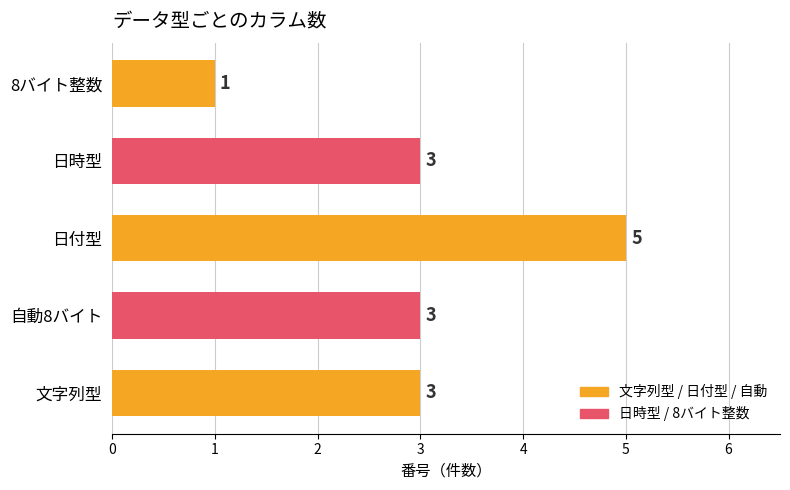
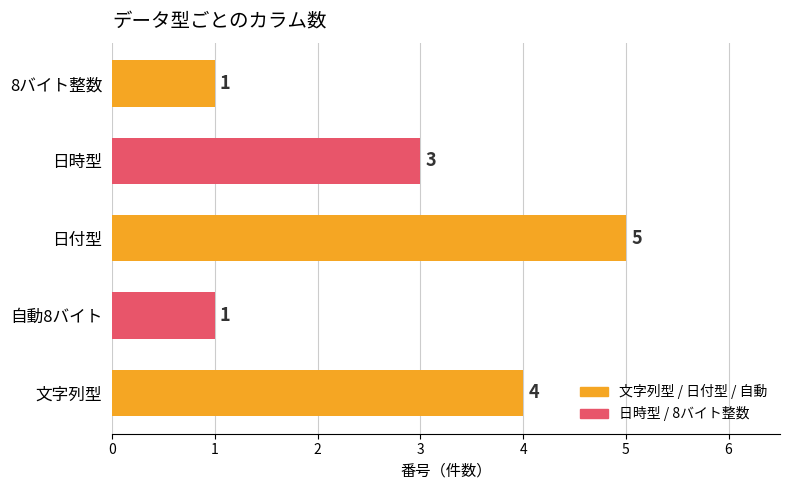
自動8バイト: 3 -> 1
文字列型: 3 -> 4
